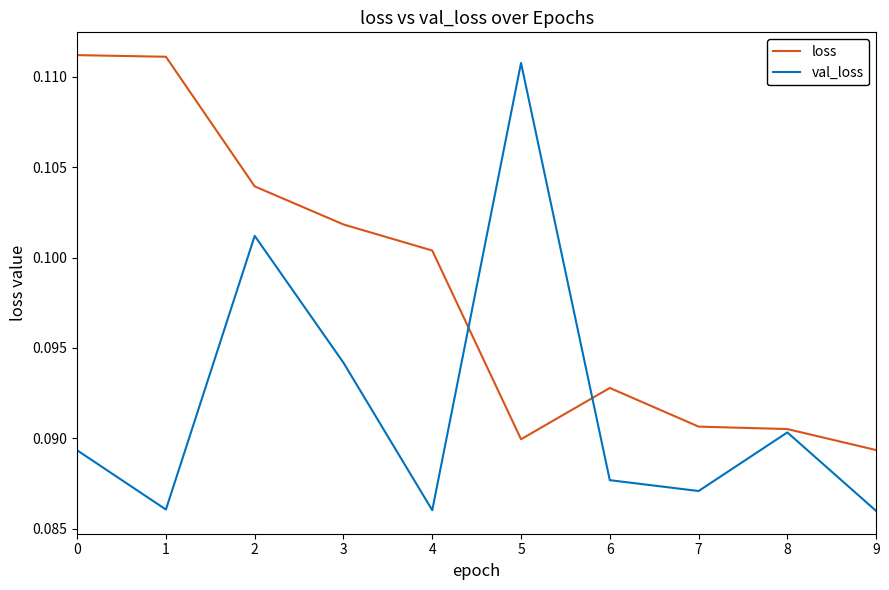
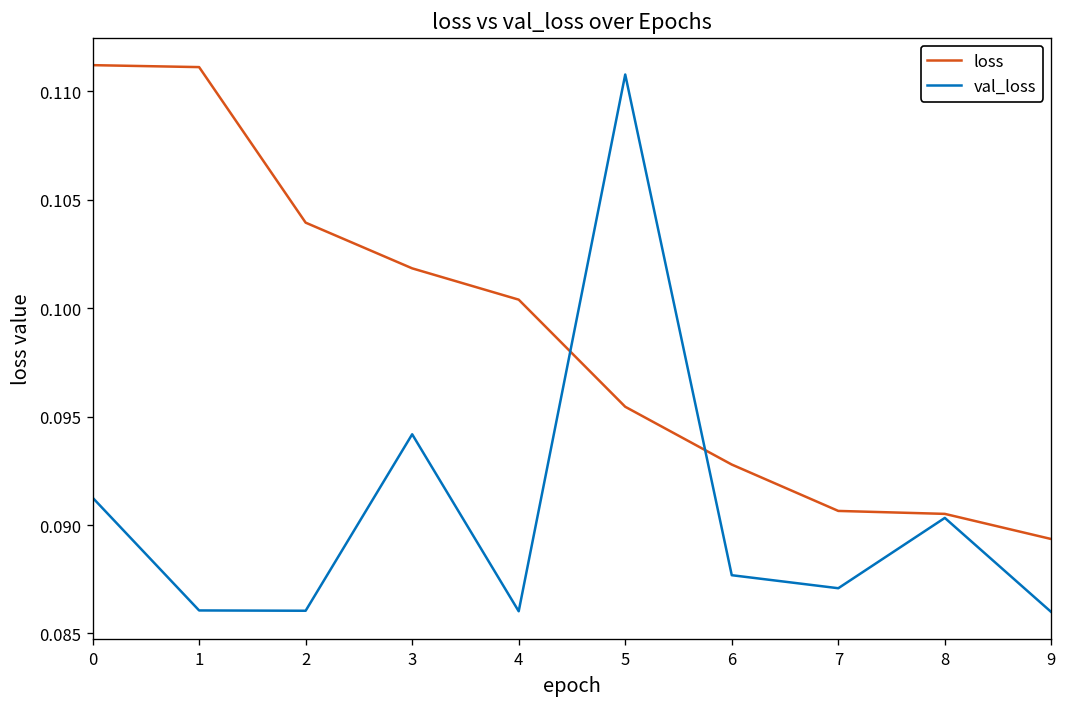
val_loss, 0: 0.0893 -> 0.0913
val_loss, 2: 0.1012 -> 0.0860
loss, 5: 0.0900 -> 0.0955
